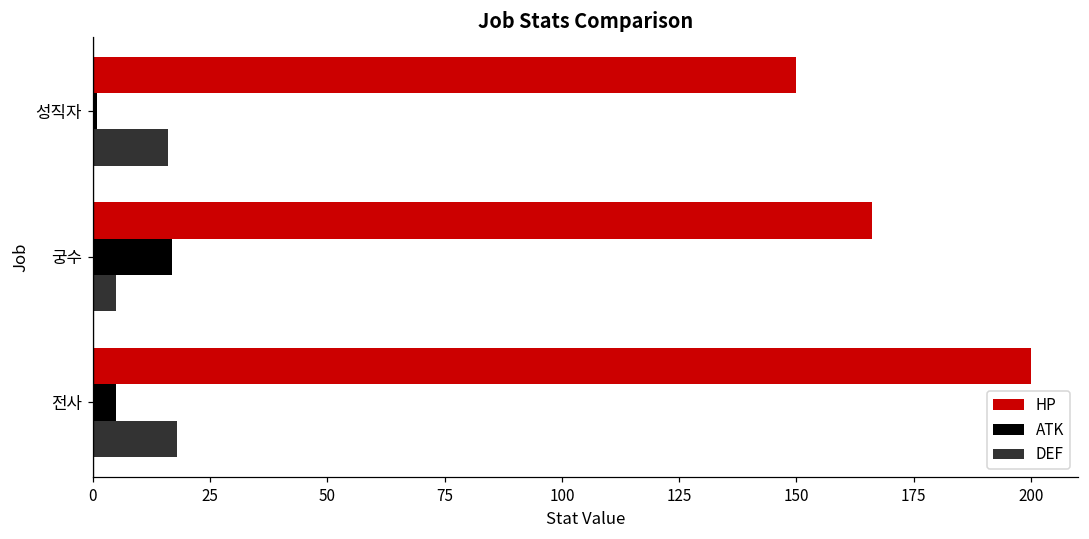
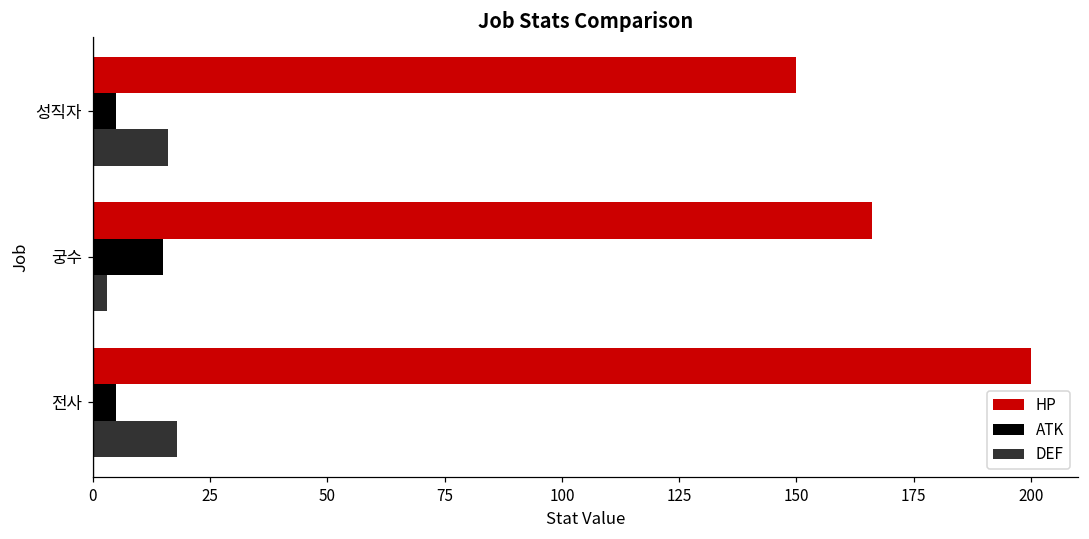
ATK, 성직자: 1 -> 5
ATK, 궁수: 17 -> 15
DEF, 궁수: 5 -> 3
